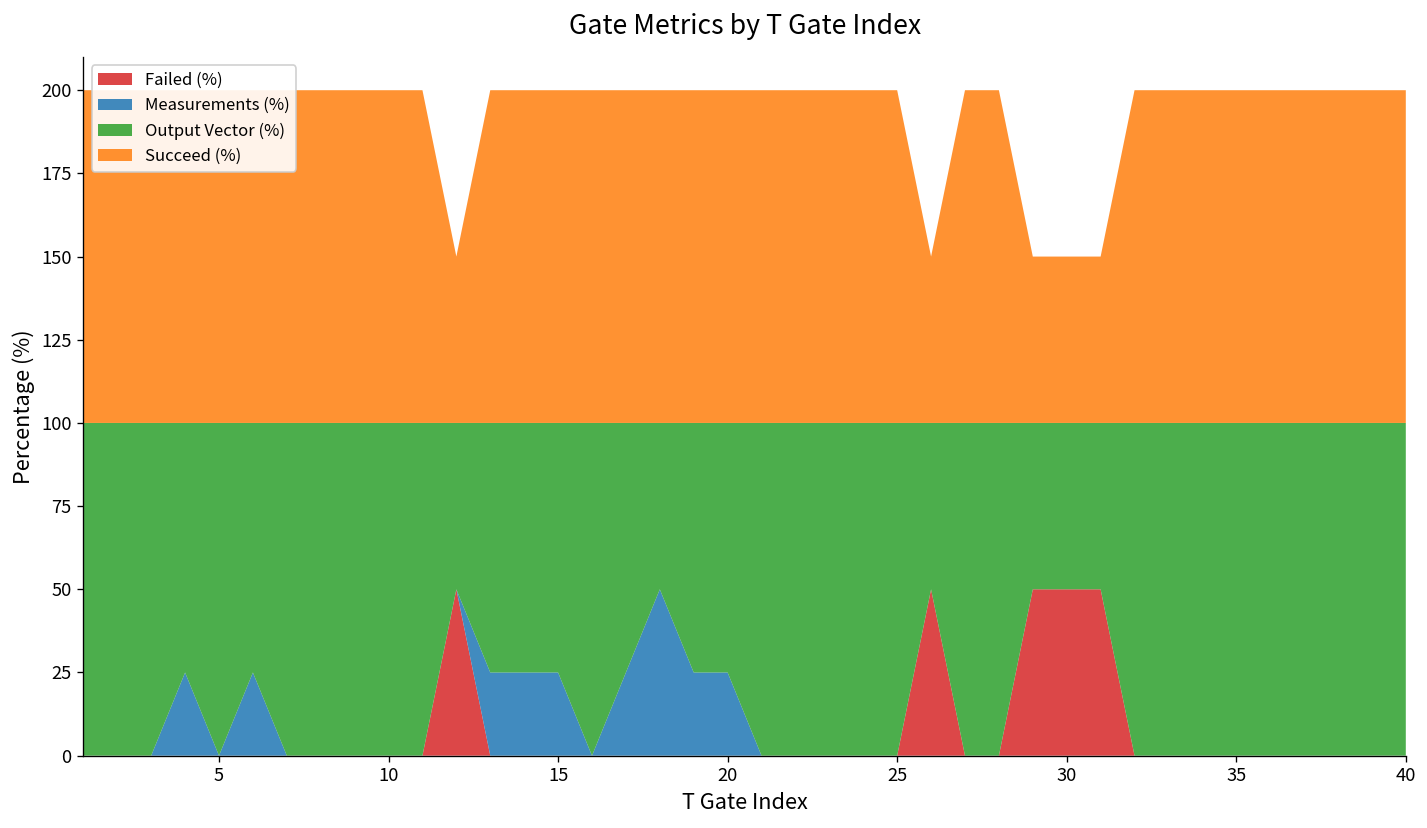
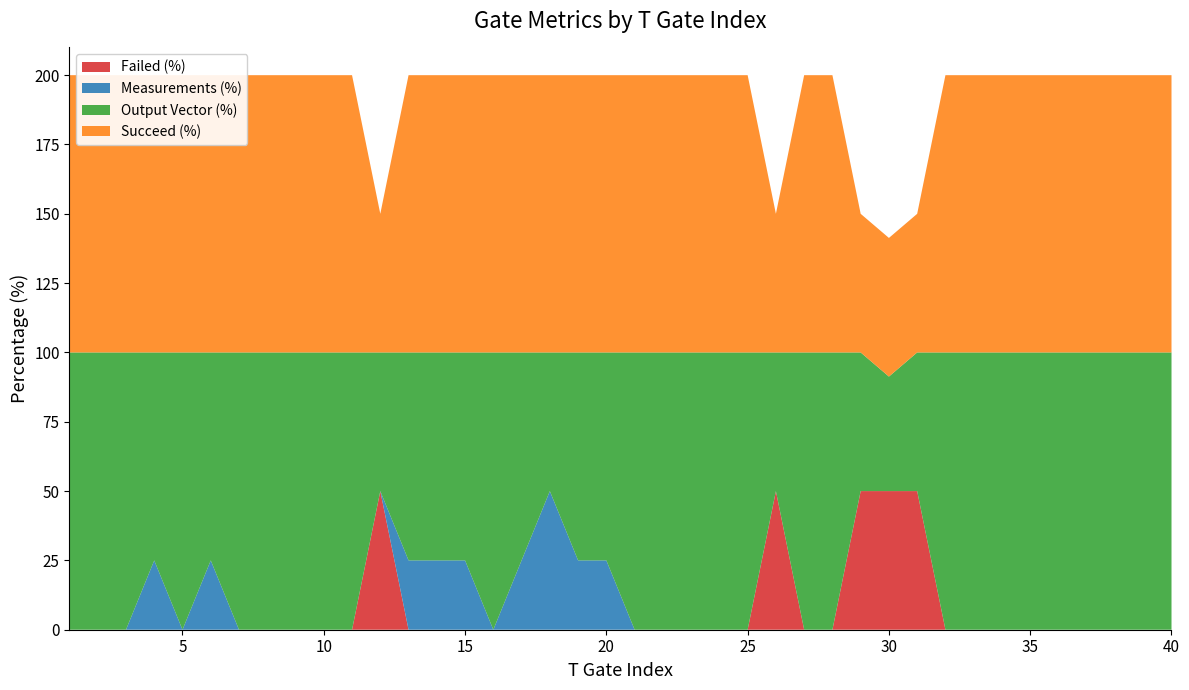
Output Vector (%), 30: 50 -> 41
